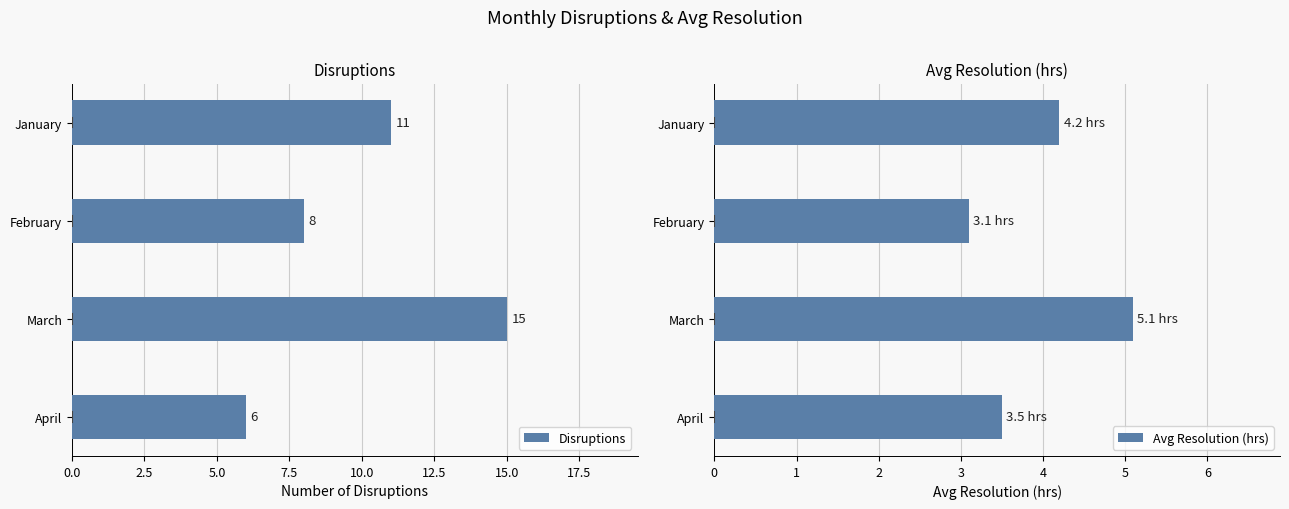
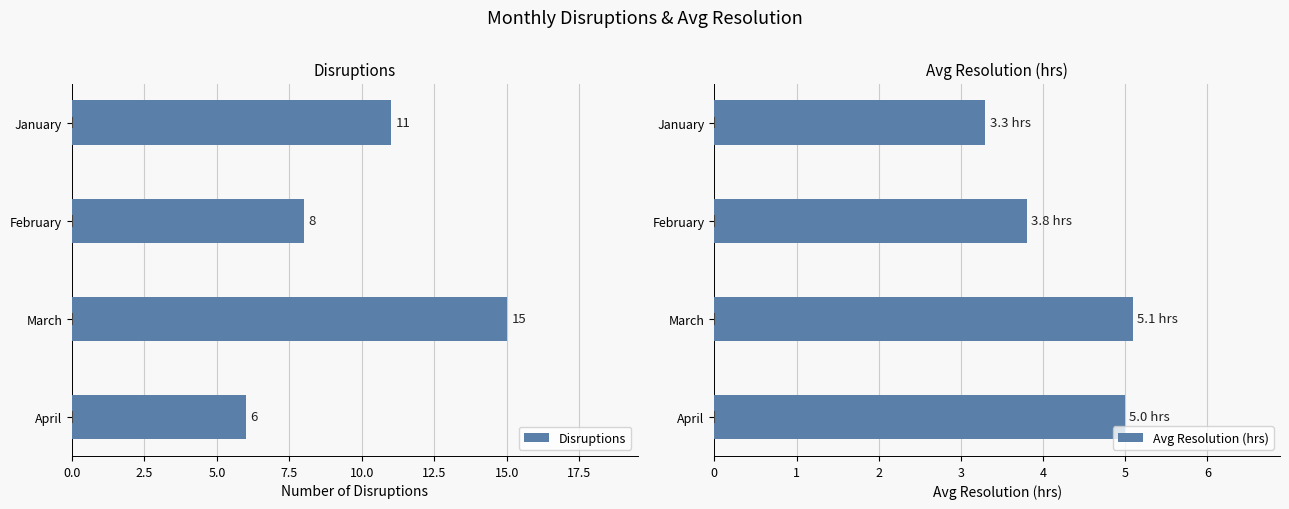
Avg Resolution (hrs), Avg Resolution (hrs), January: 4.2 -> 3.3
Avg Resolution (hrs), Avg Resolution (hrs), February: 3.1 -> 3.8
Avg Resolution (hrs), Avg Resolution (hrs), April: 3.5 -> 5.0
